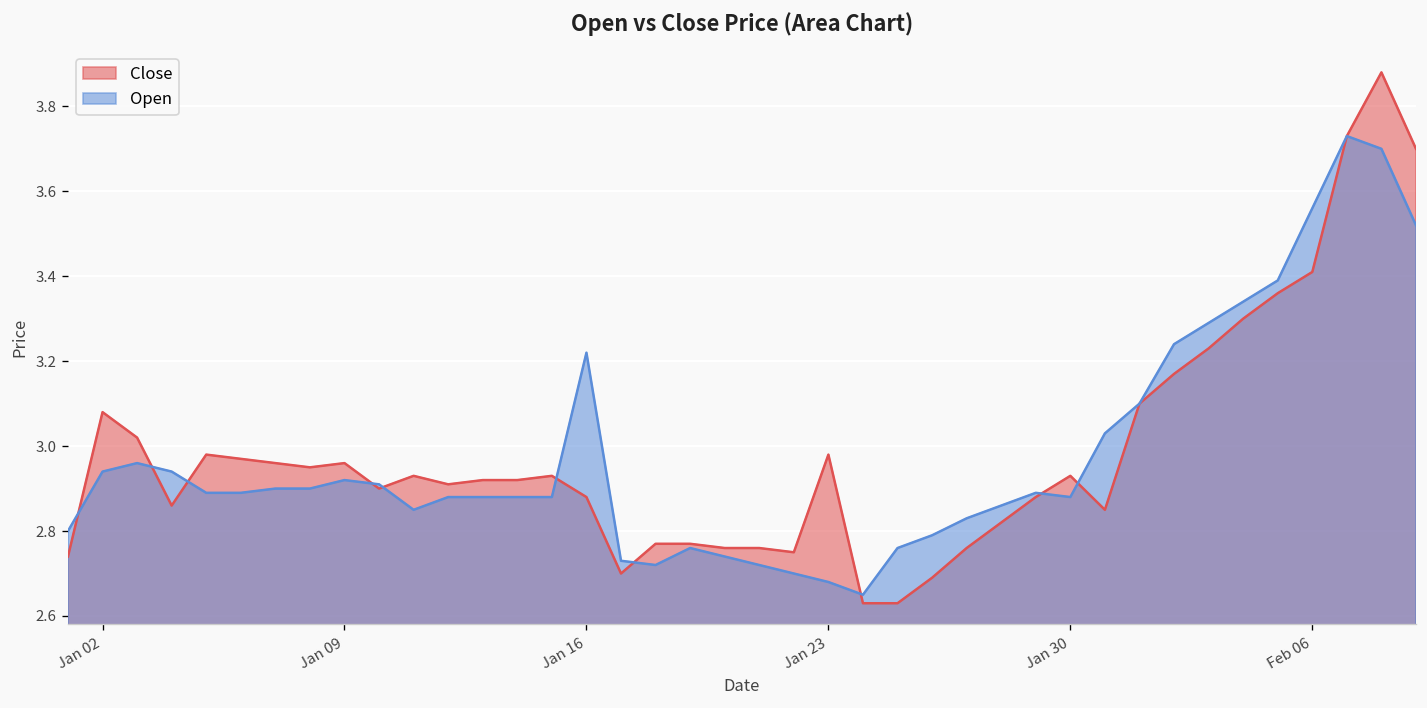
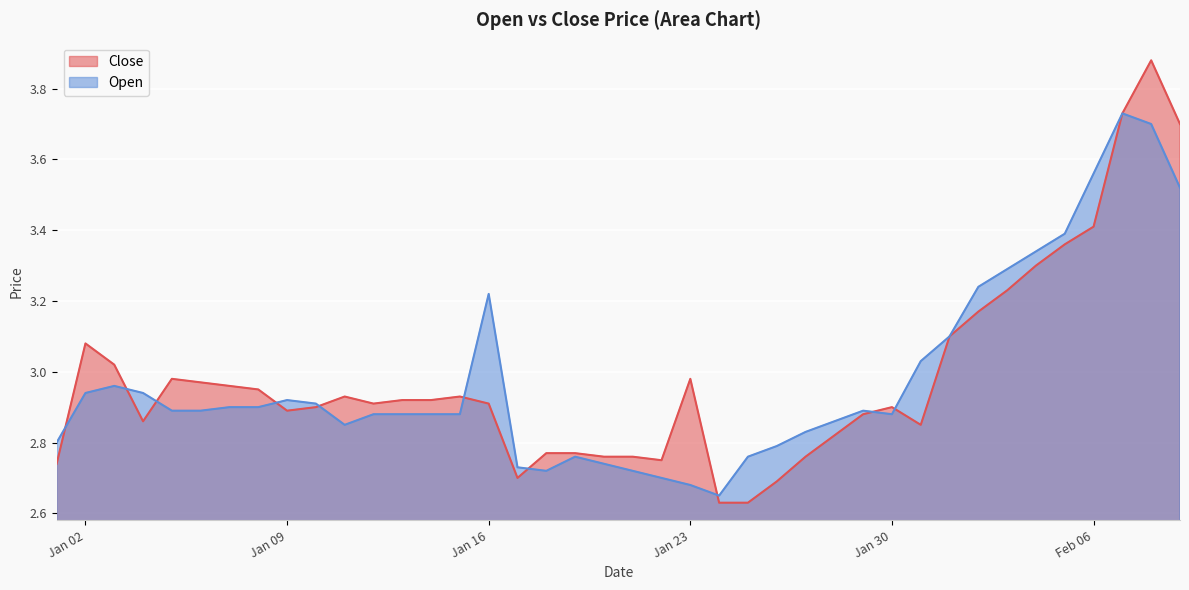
Close, Jan 09: 2.96 -> 2.89
Close, Jan 16: 2.88 -> 2.91
Close, Jan 30: 2.93 -> 2.90
